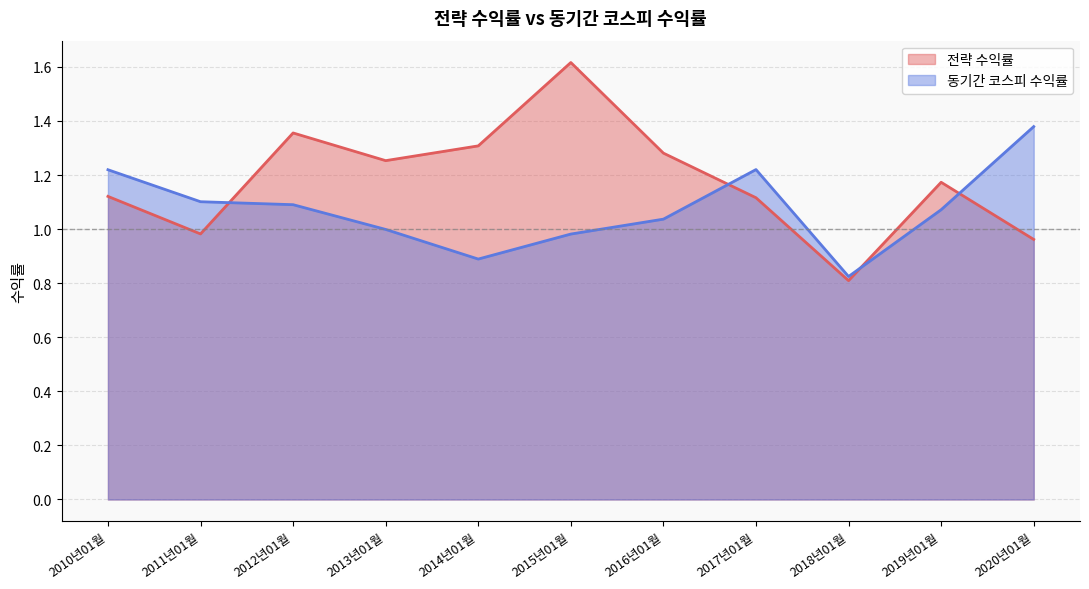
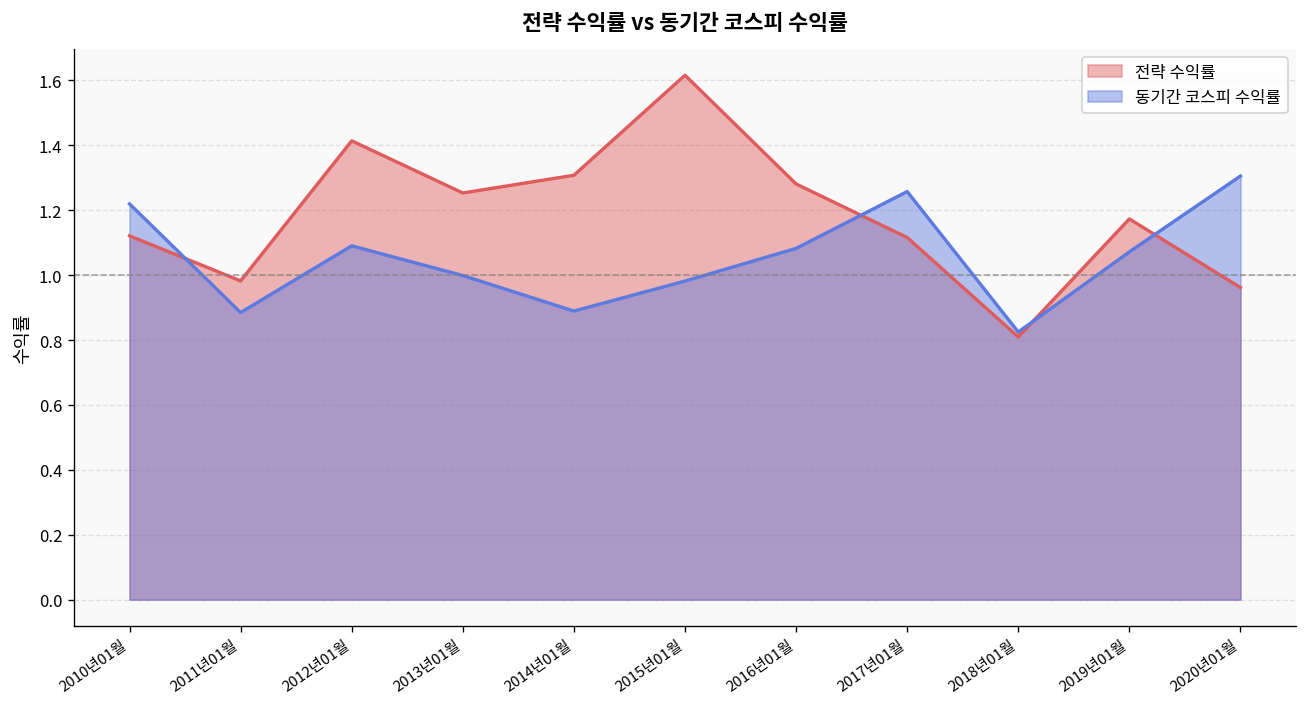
동기간 코스피 수익률, 2011년01월: 1.10 -> 0.88
전략 수익률, 2012년01월: 1.36 -> 1.41
동기간 코스피 수익률, 2016년01월: 1.04 -> 1.08
동기간 코스피 수익률, 2017년01월: 1.22 -> 1.26
동기간 코스피 수익률, 2020년01월: 1.38 -> 1.31
